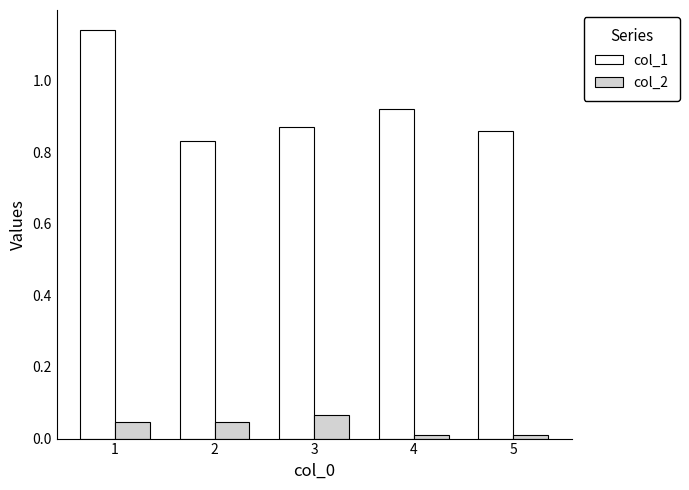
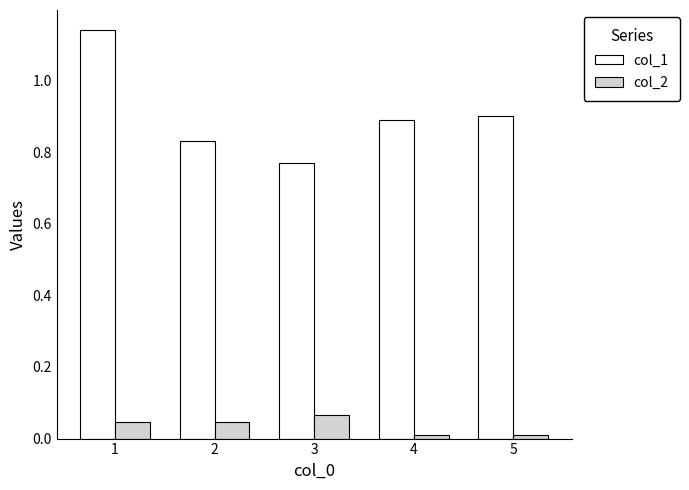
col_1, 3: 0.87 -> 0.77
col_1, 4: 0.92 -> 0.89
col_1, 5: 0.86 -> 0.90
